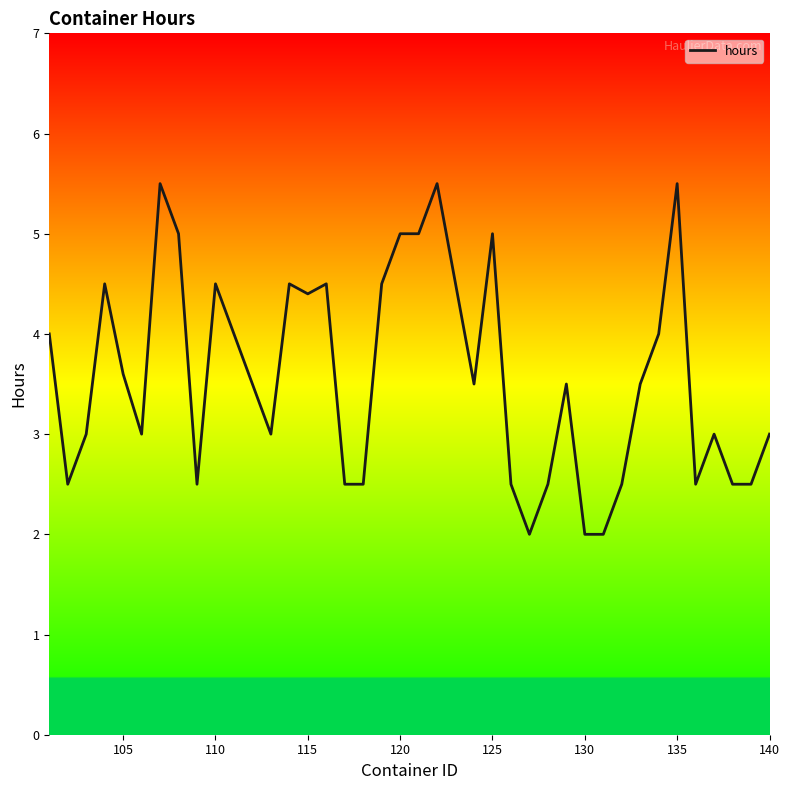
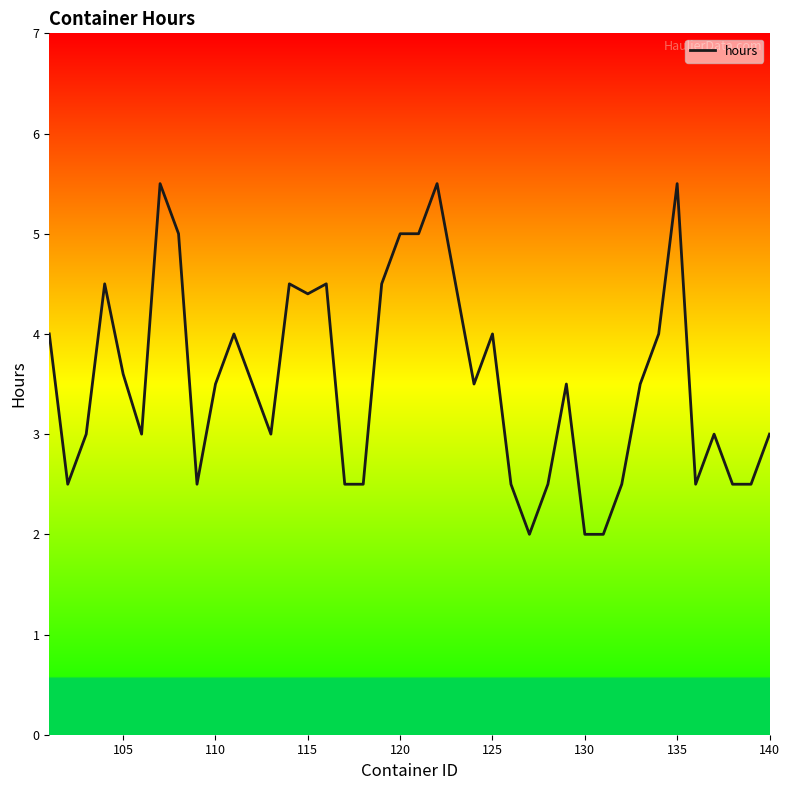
110: 4.5 -> 3.5
125: 5 -> 4
